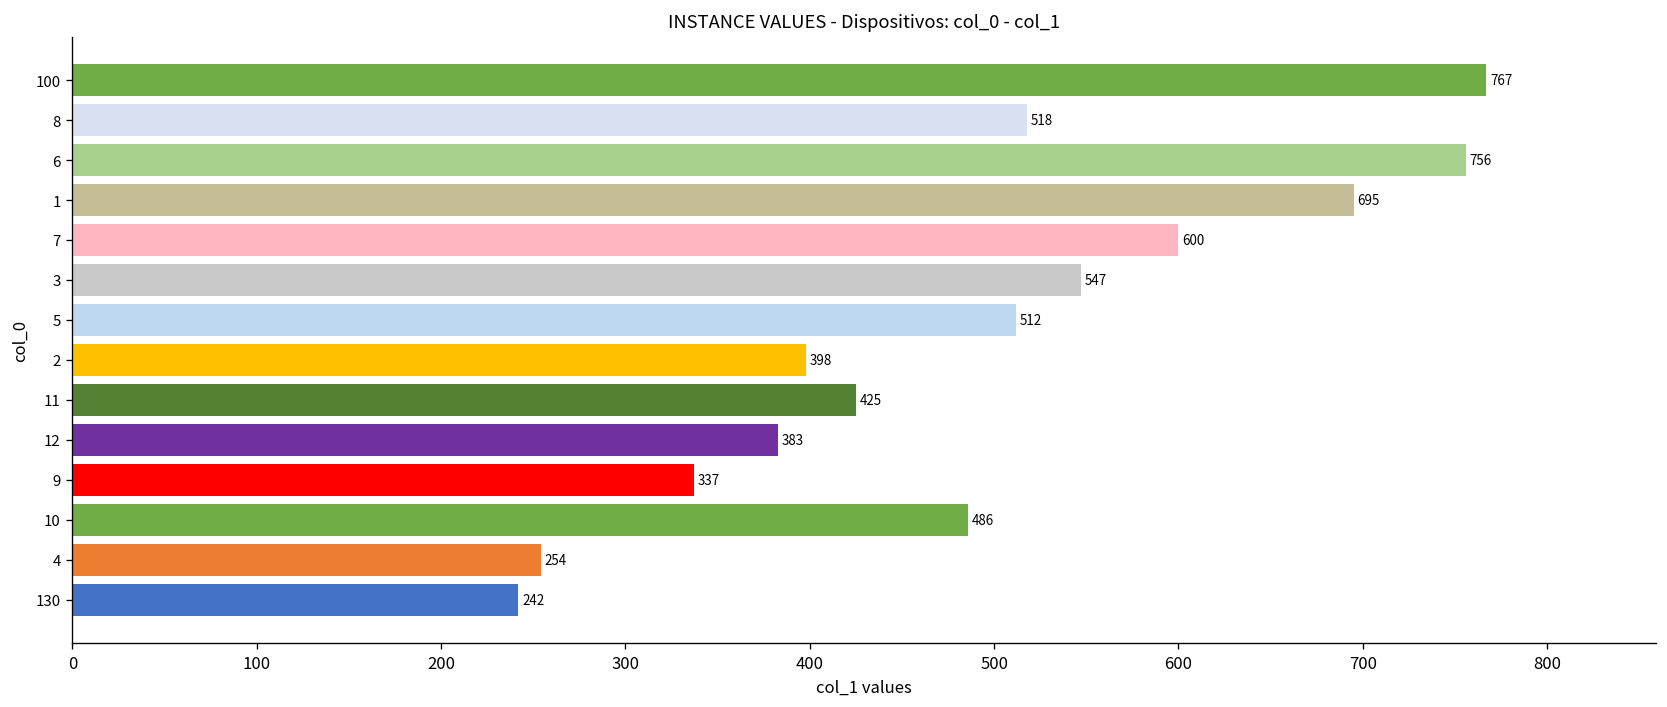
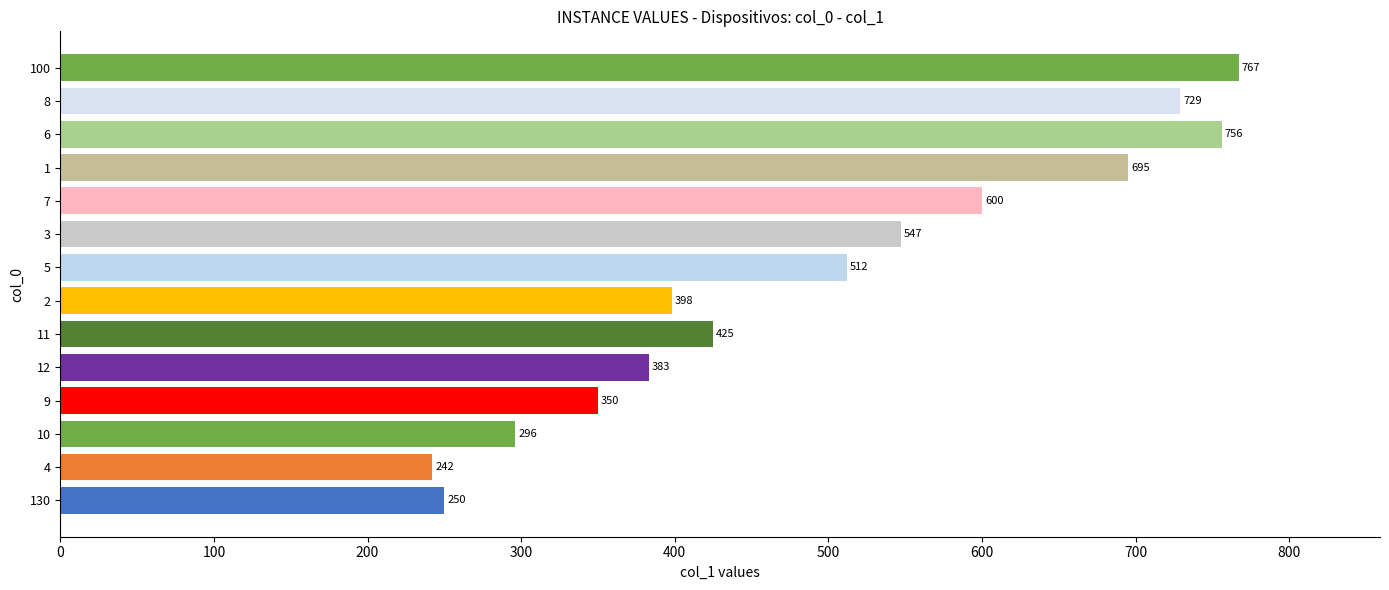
8: 518 -> 729
9: 337 -> 350
10: 486 -> 296
4: 254 -> 242
130: 242 -> 250
